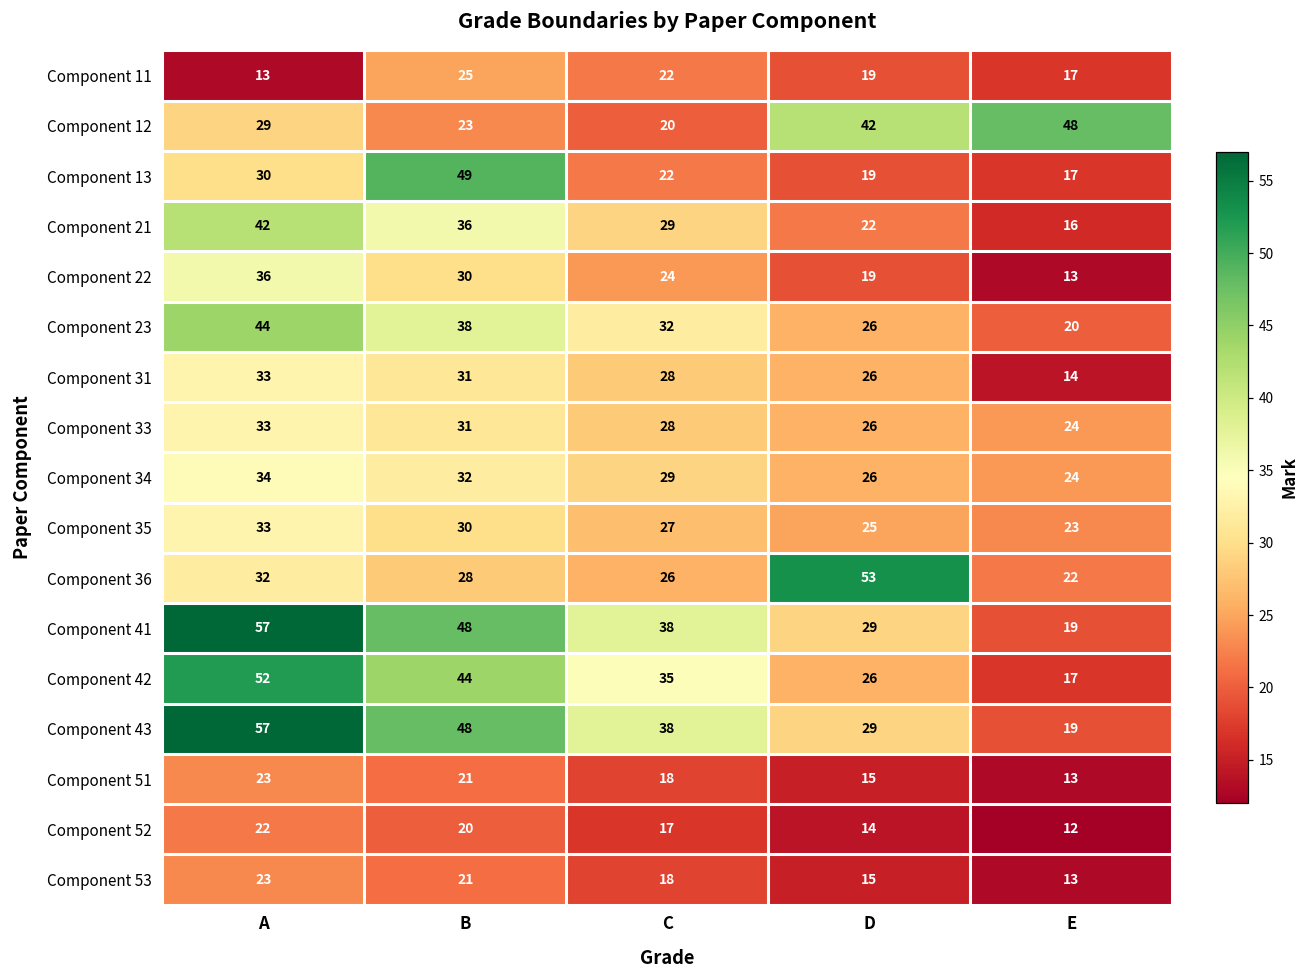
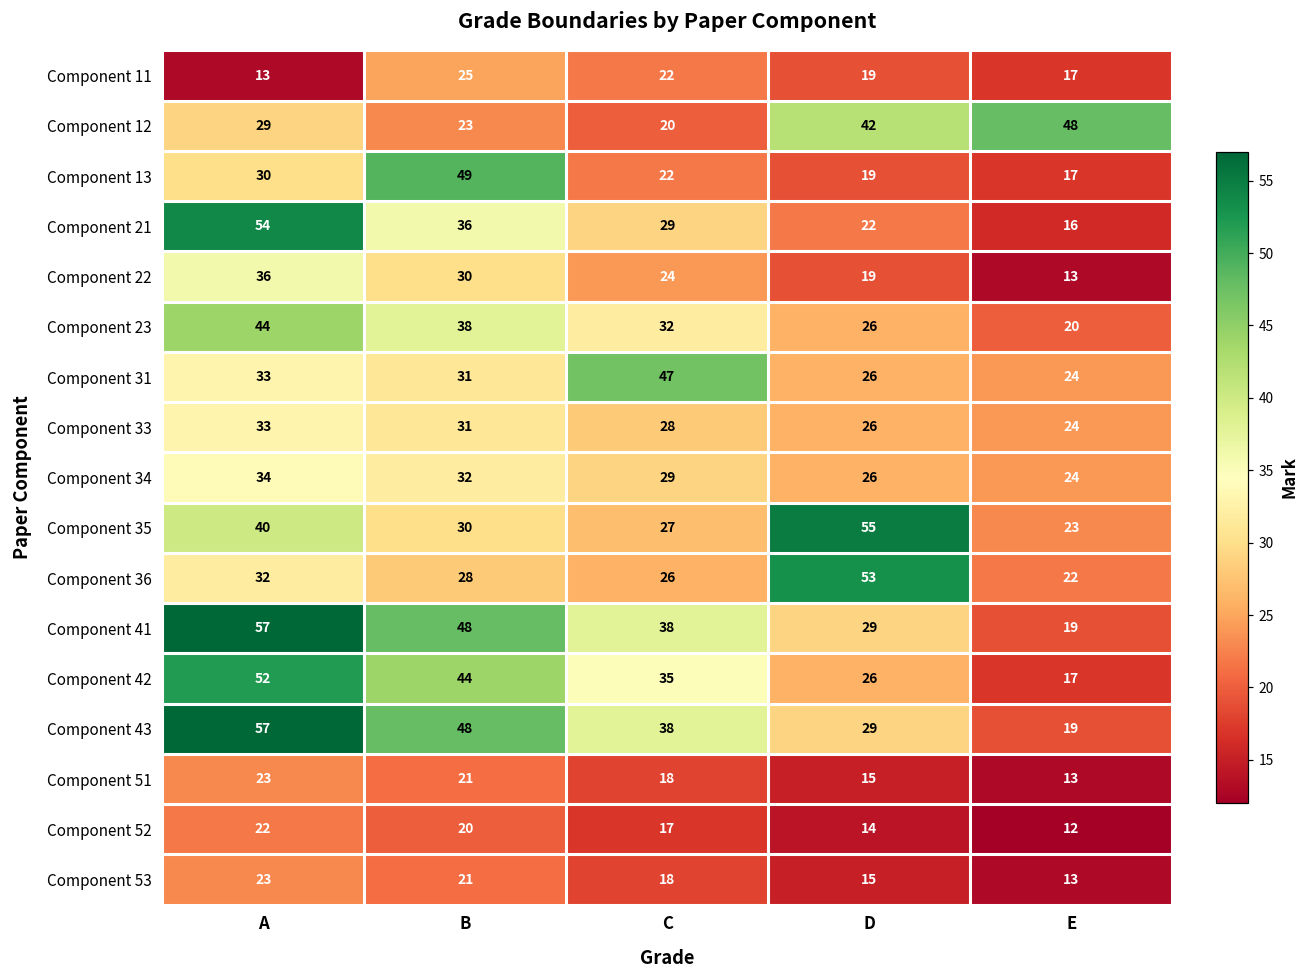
Component 21, A: 42 -> 54
Component 31, C: 28 -> 47
Component 31, E: 14 -> 24
Component 35, A: 33 -> 40
Component 35, D: 25 -> 55
